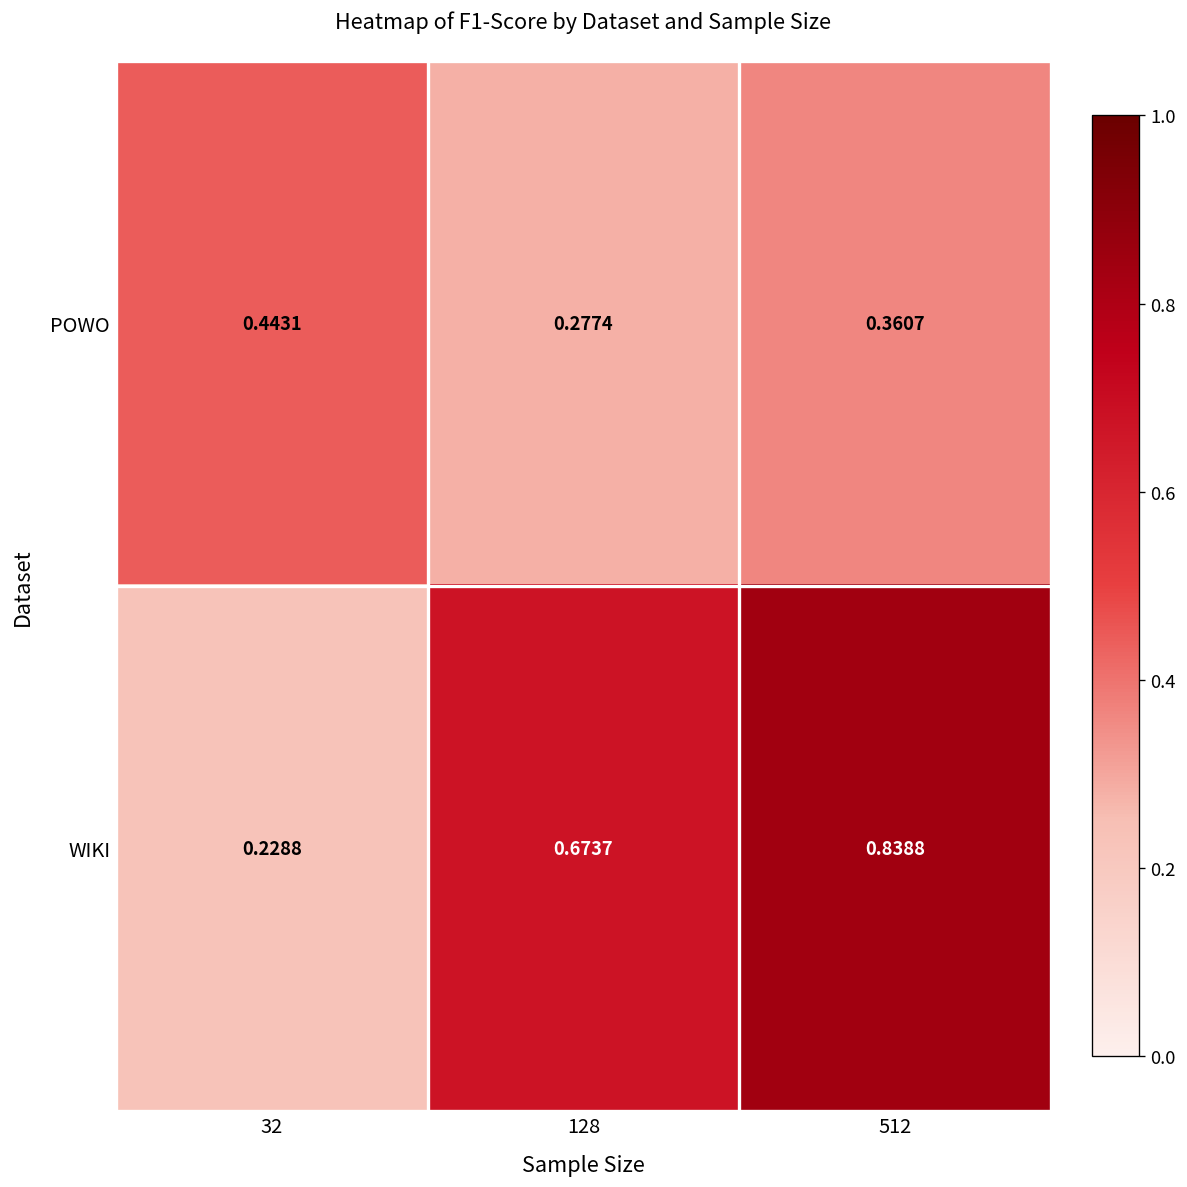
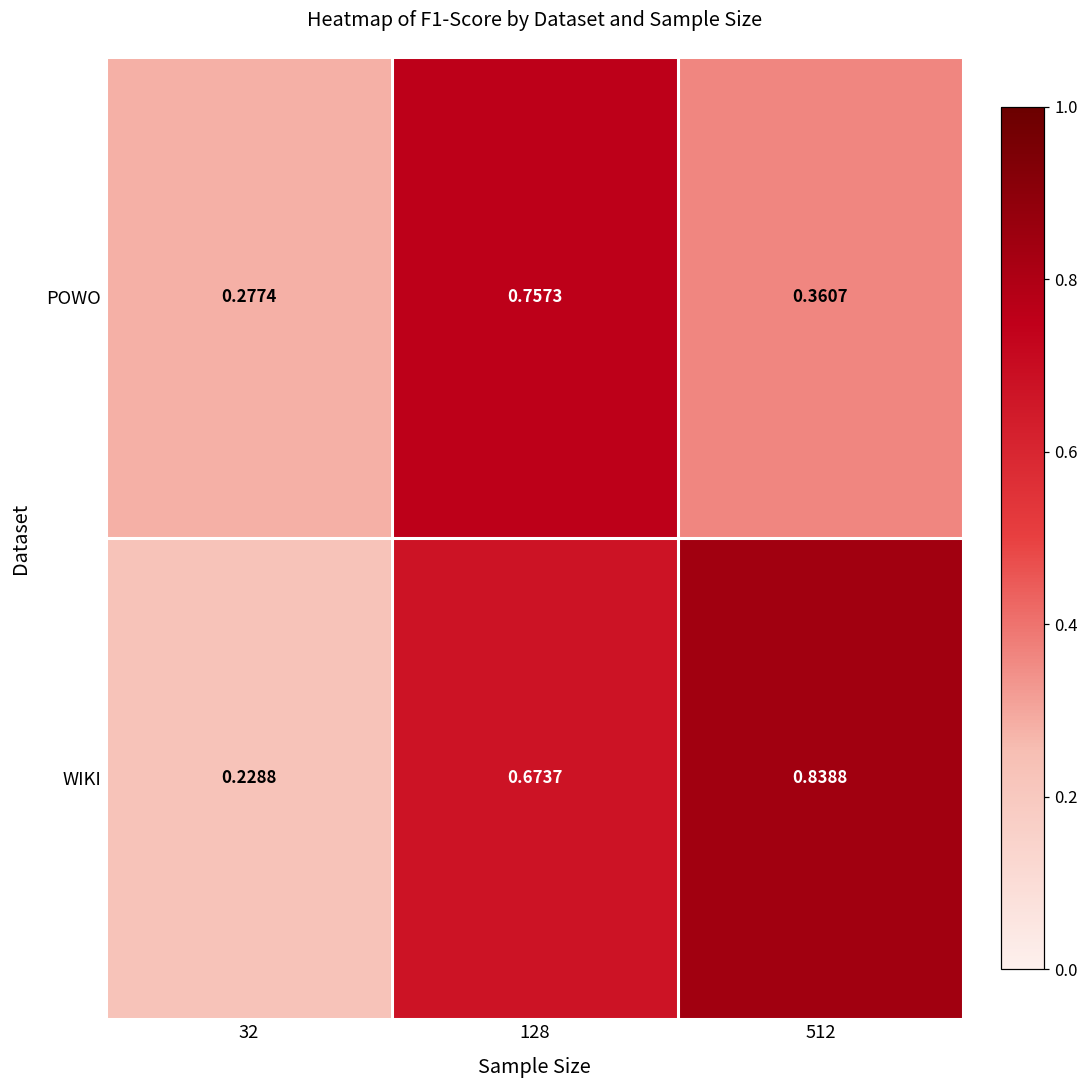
POWO, 32: 0.4431 -> 0.2774
POWO, 128: 0.2774 -> 0.7573
